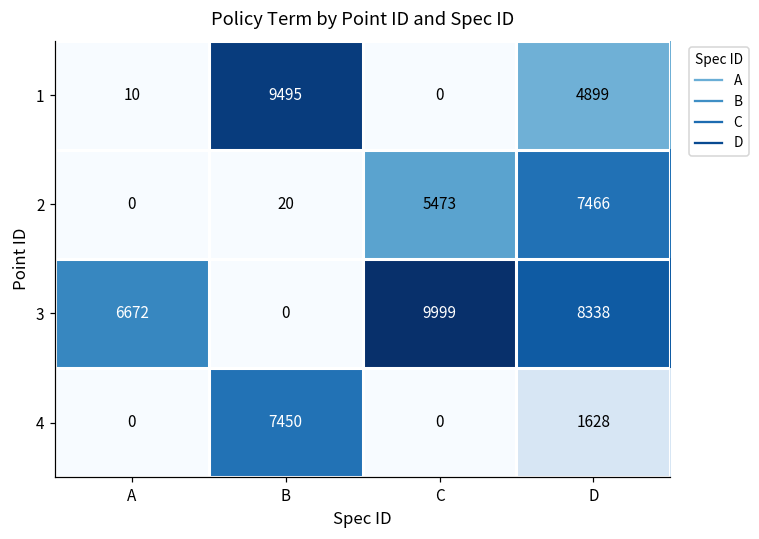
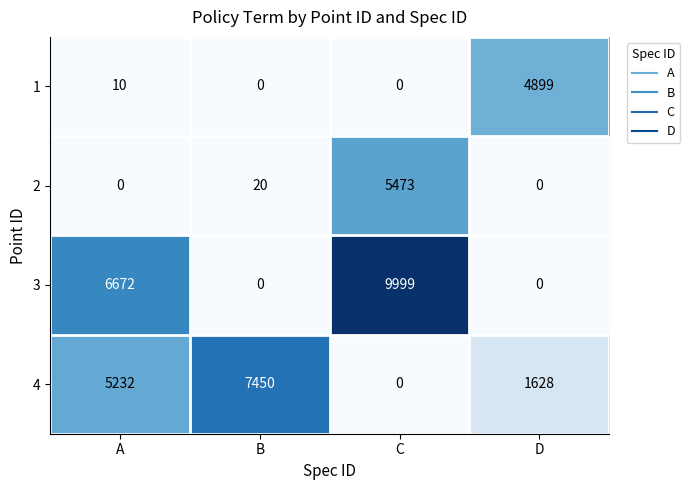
1, B: 9495 -> 0
2, D: 7466 -> 0
3, D: 8338 -> 0
4, A: 0 -> 5232
